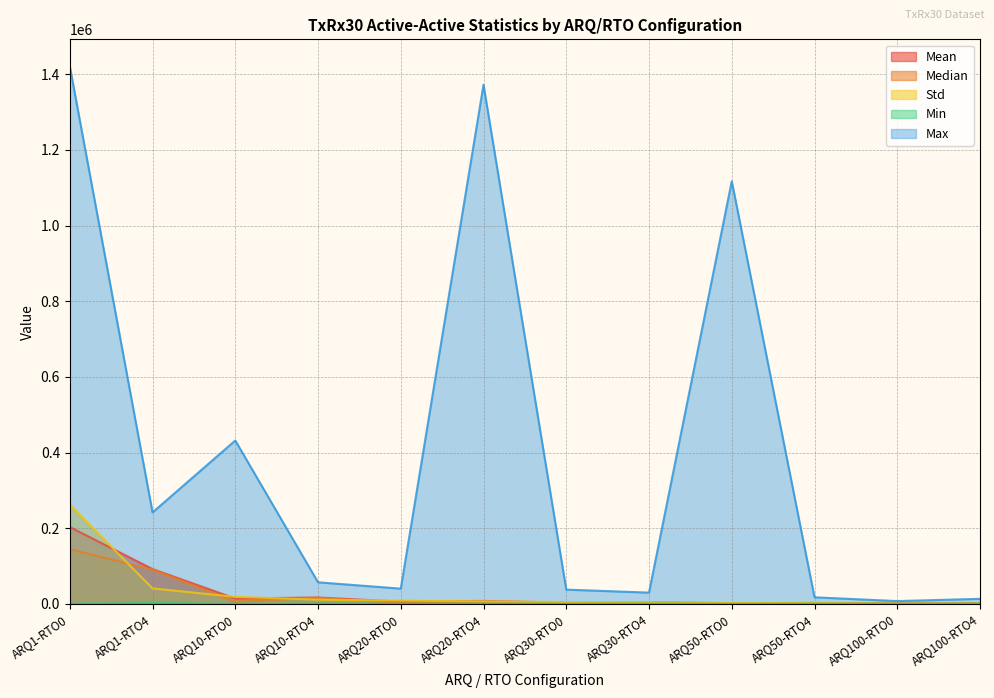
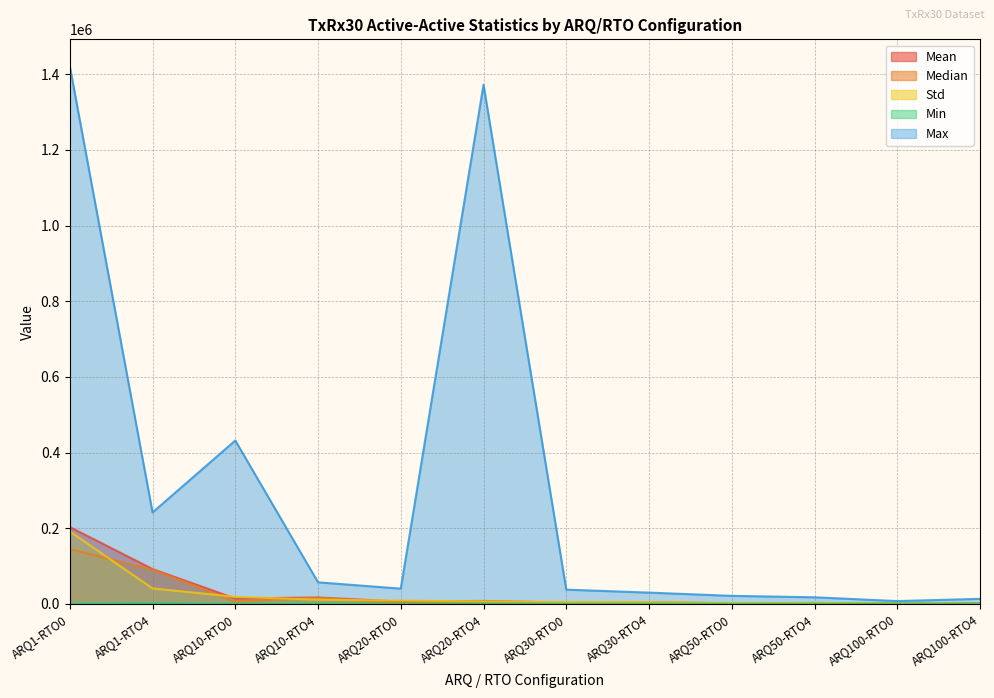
Std, ARQ1-RTO0: 260000 -> 190000
Max, ARQ50-RTO0: 1120000 -> 20000
